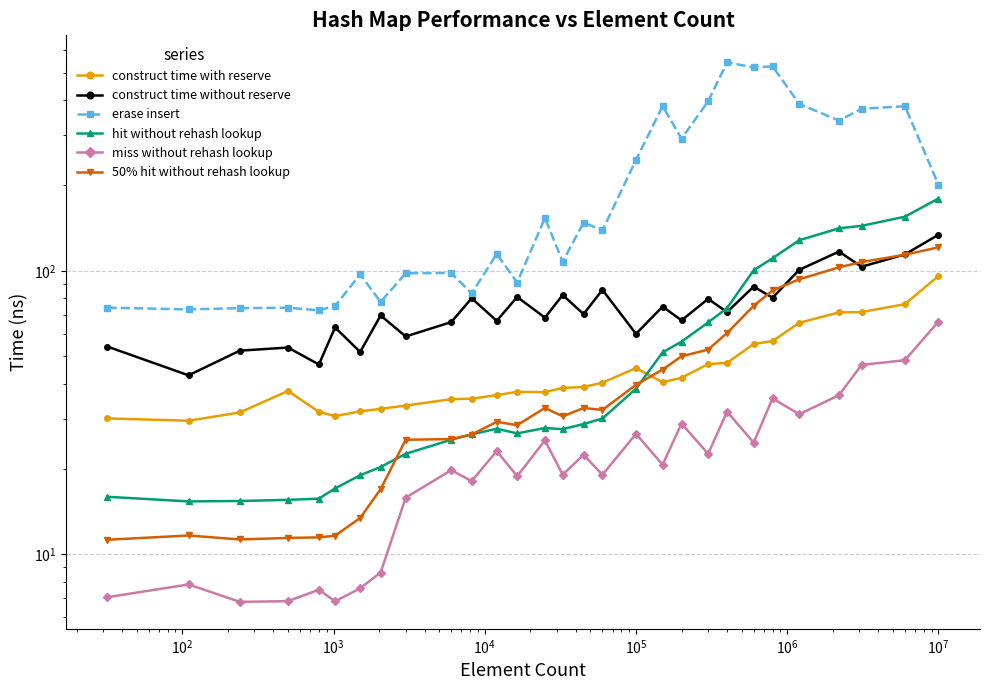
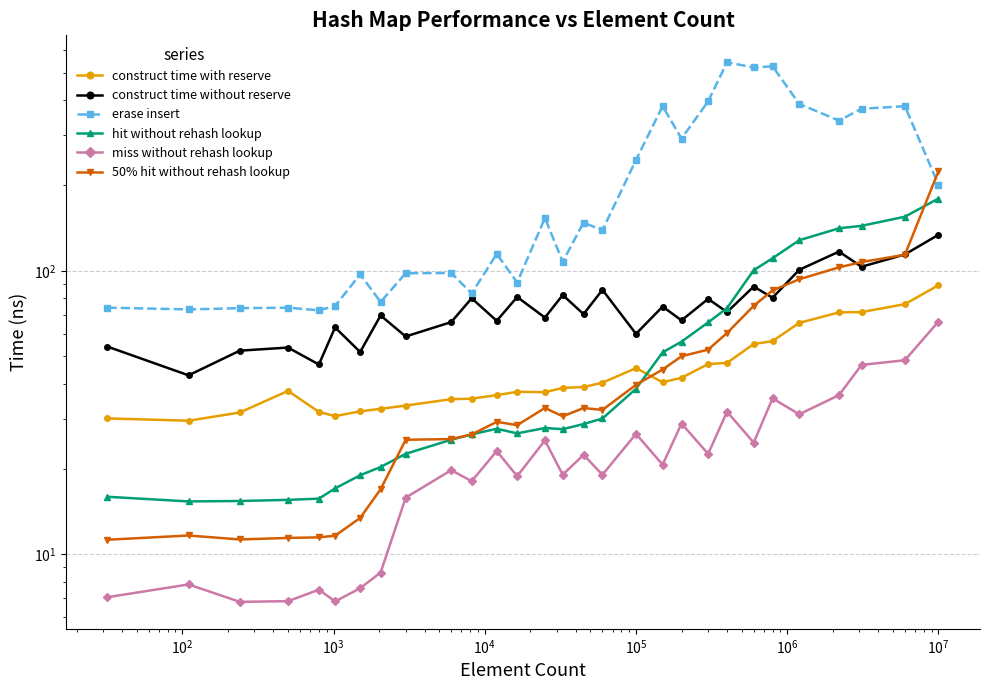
construct time with reserve, 10^7: 96 -> 89
50% hit without rehash lookup, 10^7: 121 -> 220
